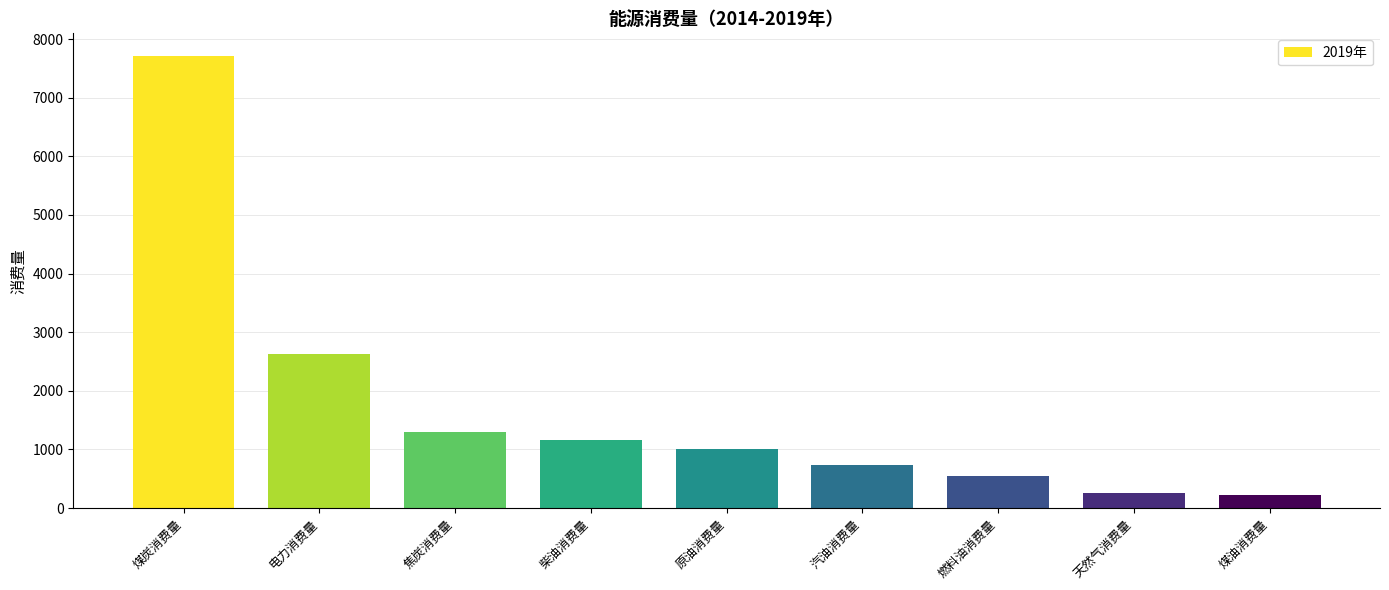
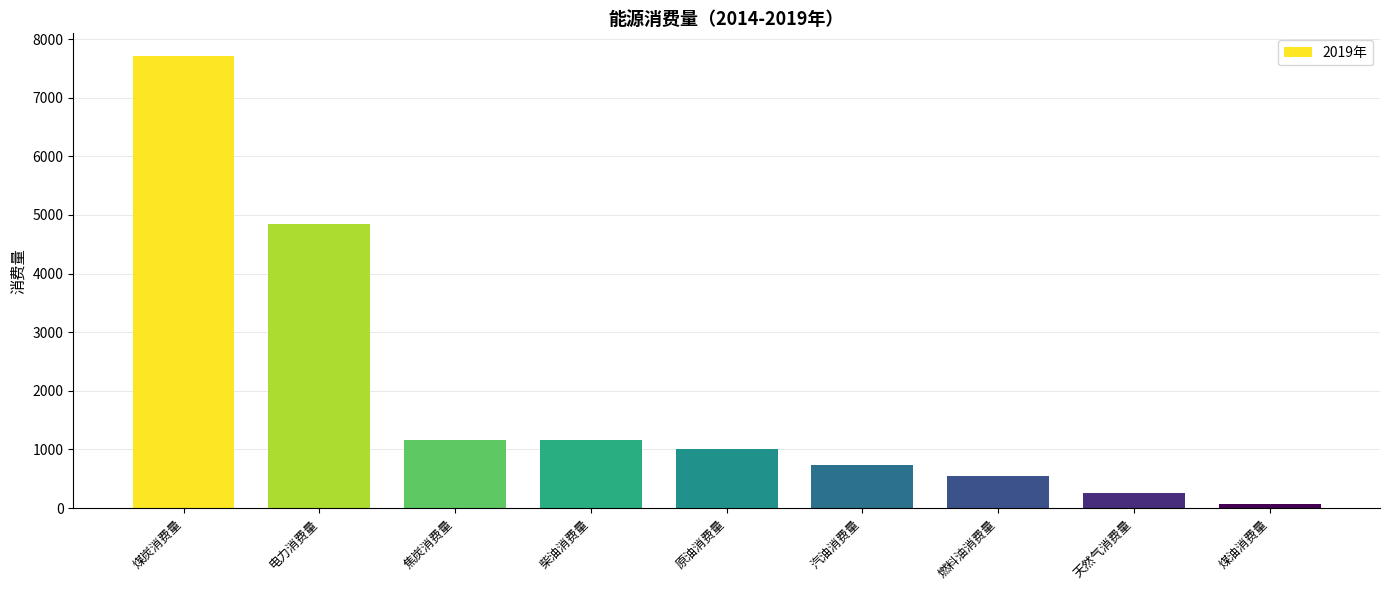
电力消费量: 2600 -> 4800
焦炭消费量: 1300 -> 1200
煤油消费量: 200 -> 100
